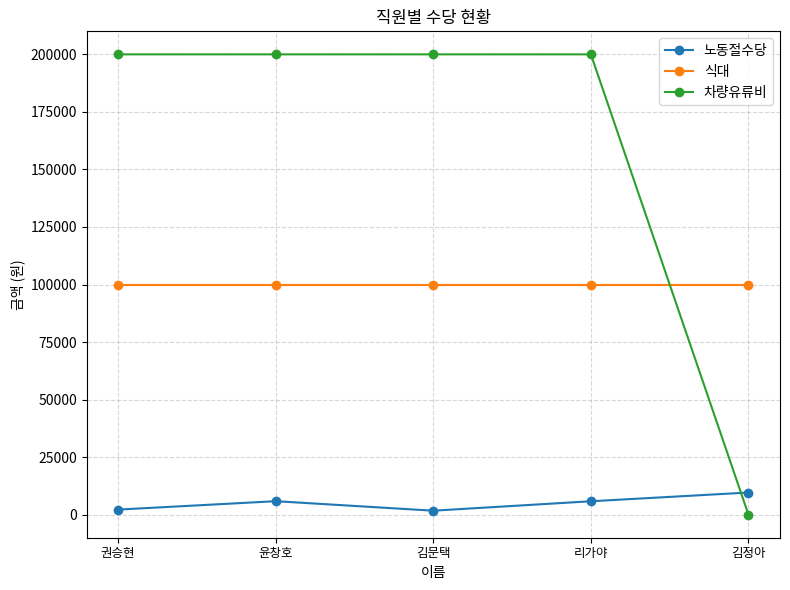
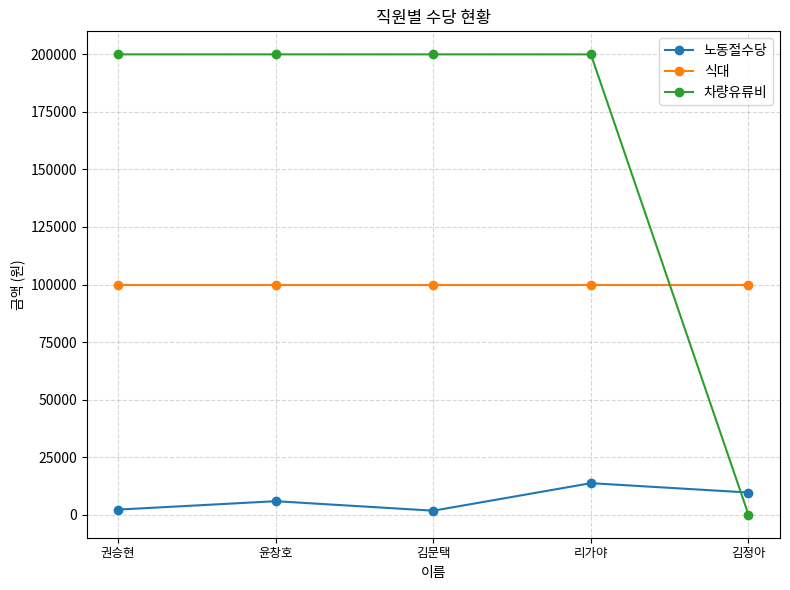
노동절수당, 리가야: 6000 -> 14000
